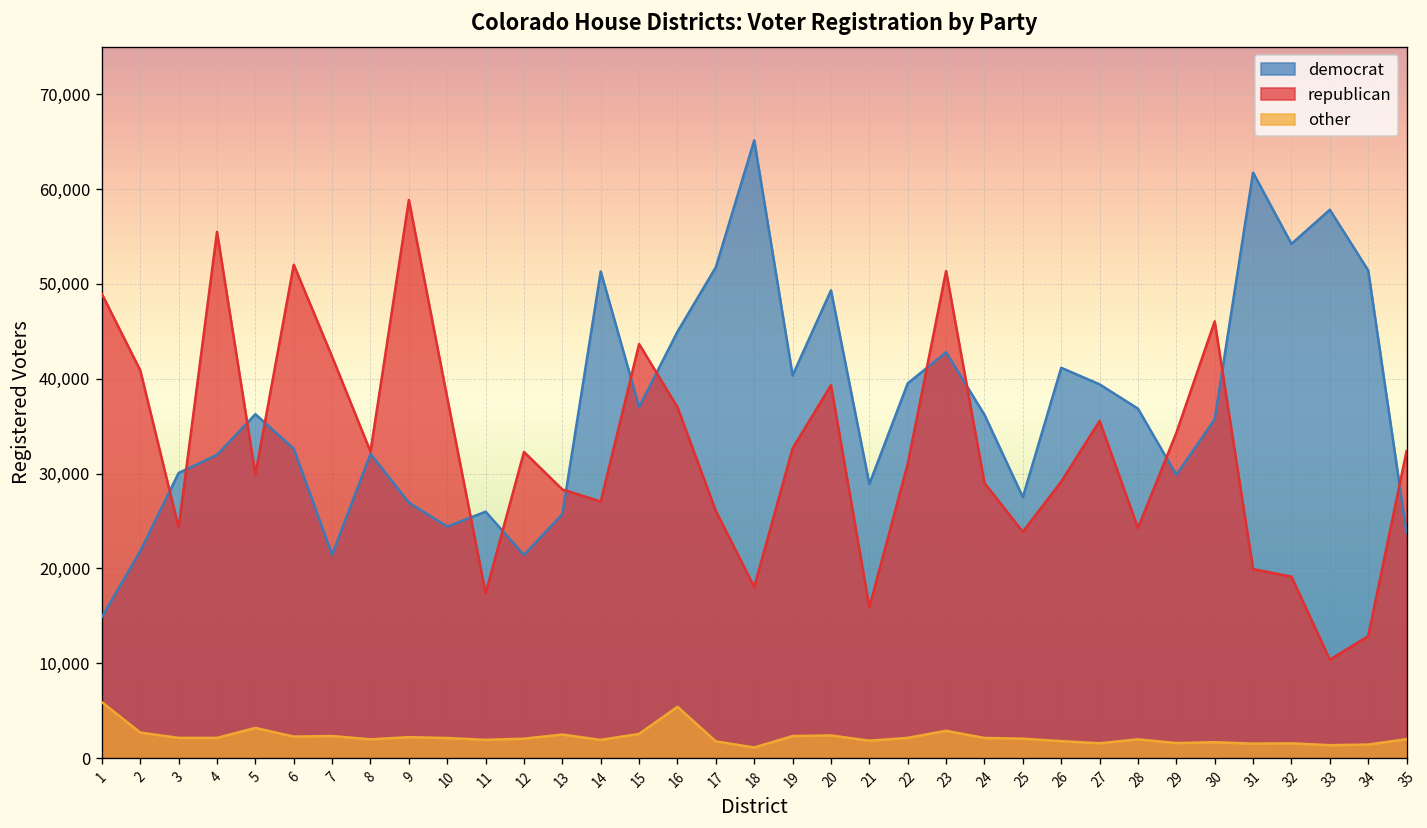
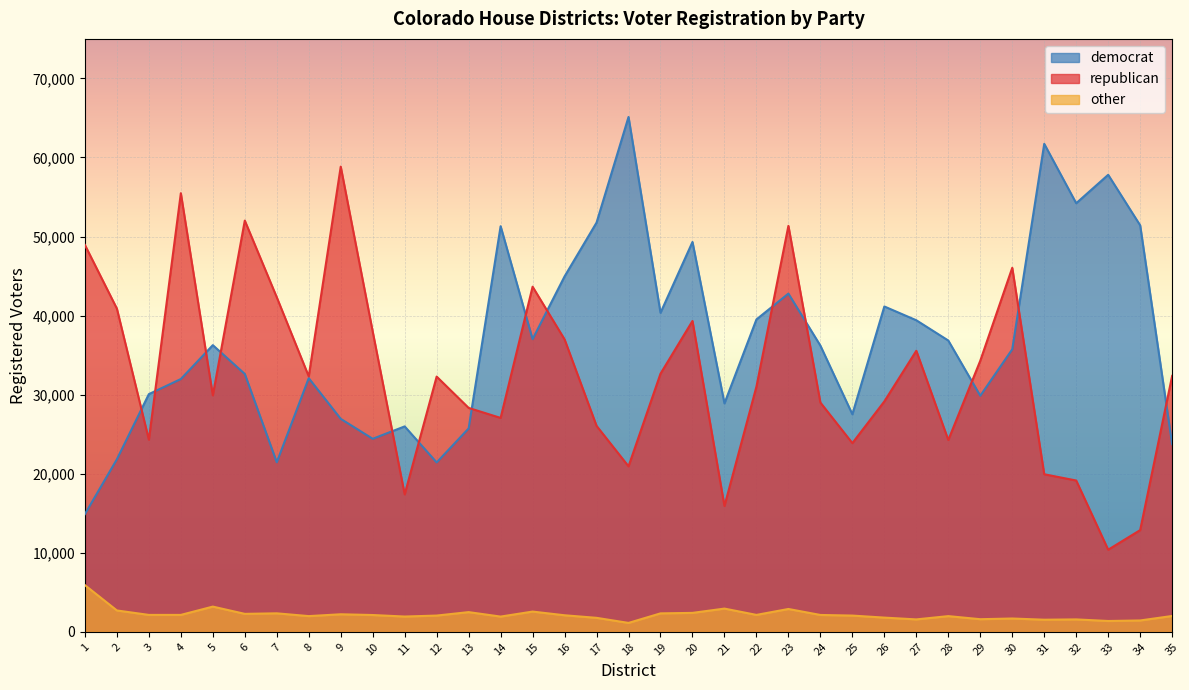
other, 16: 5,000 -> 2,000
republican, 18: 18,000 -> 21,000
other, 21: 2,000 -> 3,000
